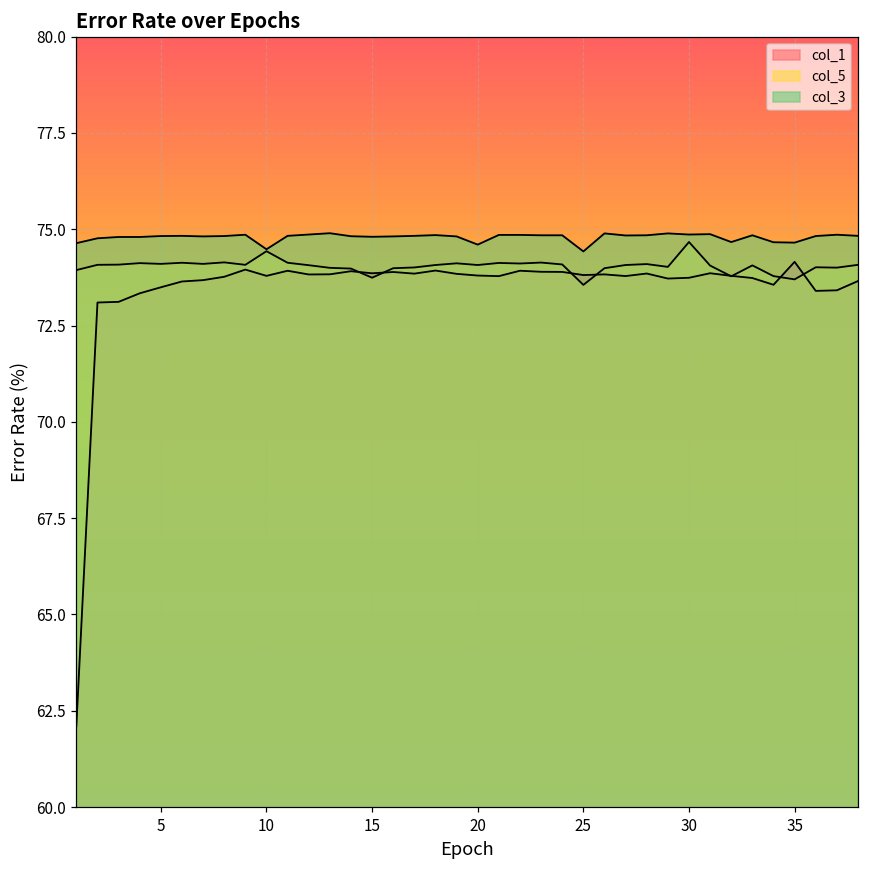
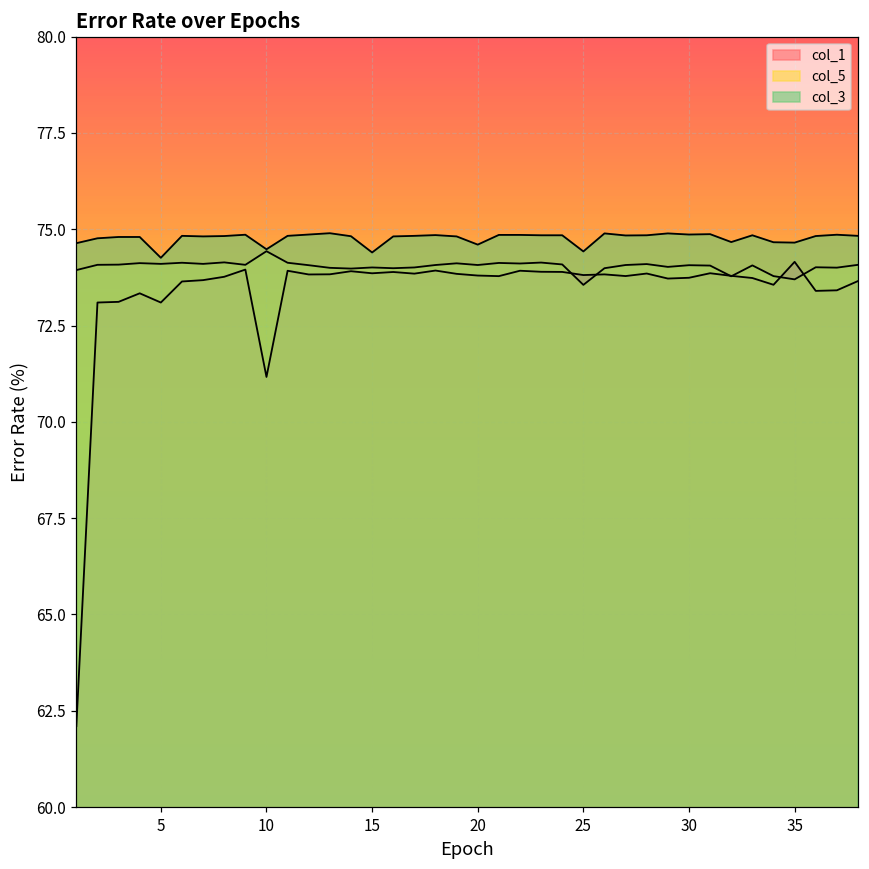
col_1, 5: 73.5 -> 73.1
col_3, 5: 74.8 -> 74.3
col_1, 10: 73.8 -> 71.2
col_5, 15: 73.7 -> 74.0
col_3, 15: 74.8 -> 74.4
col_5, 30: 74.7 -> 74.1
